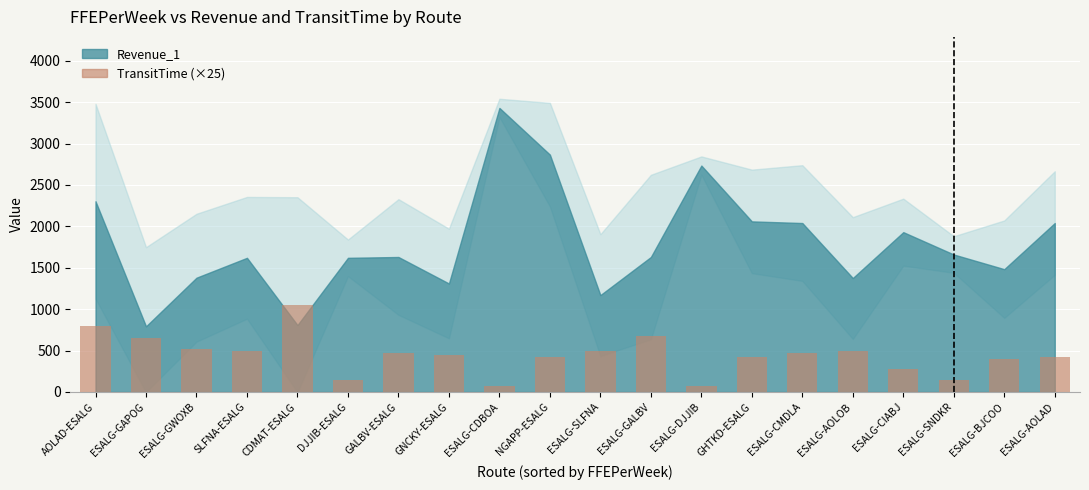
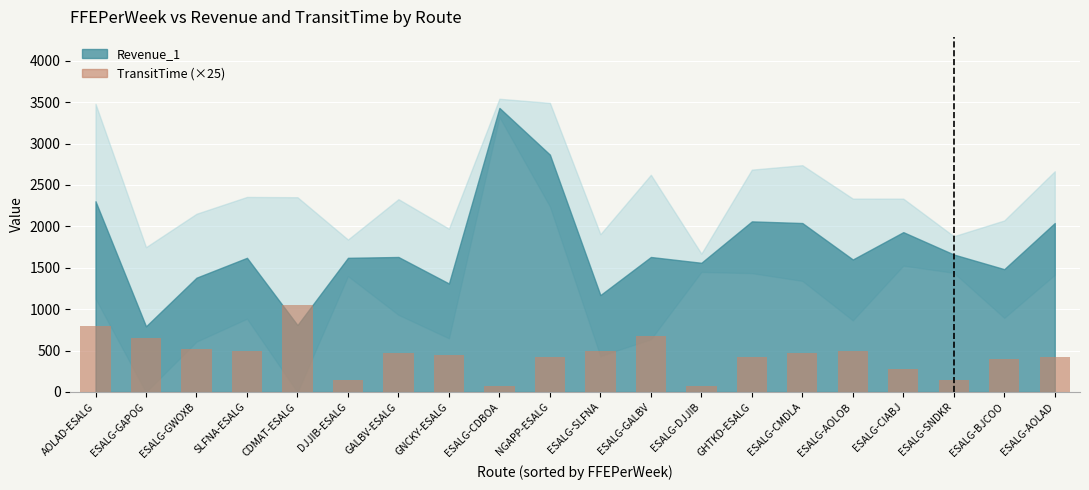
Revenue_1, ESALG-DJJIB: 2700 -> 1600
Revenue_1, ESALG-AOLOB: 1400 -> 1600
